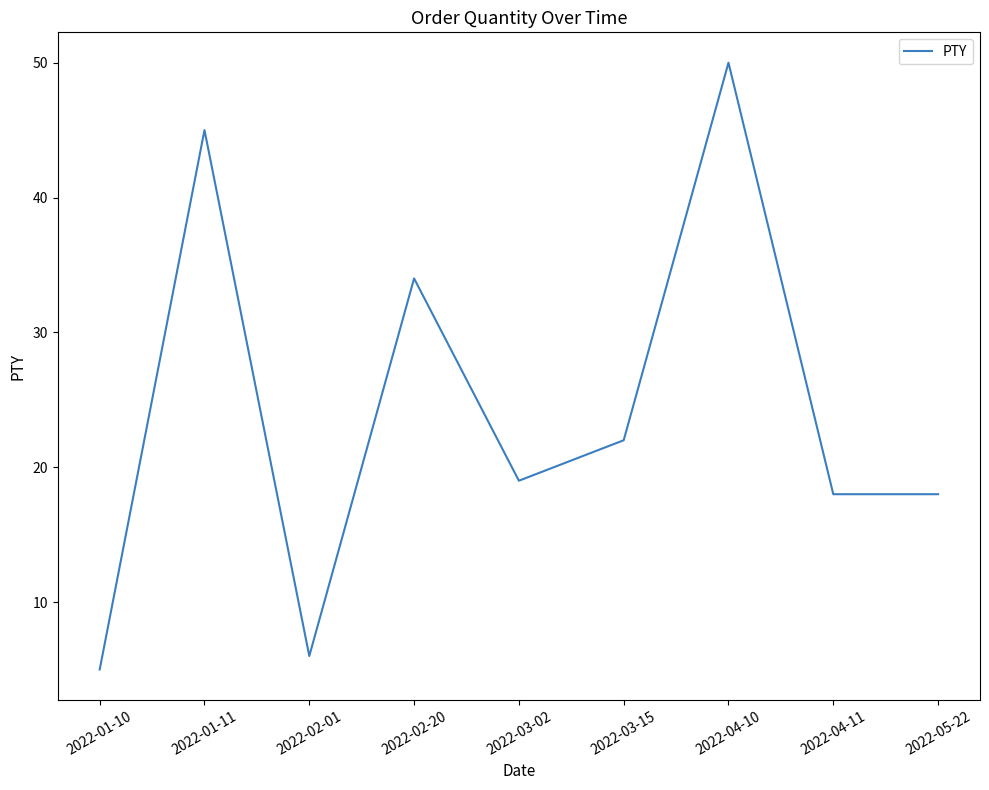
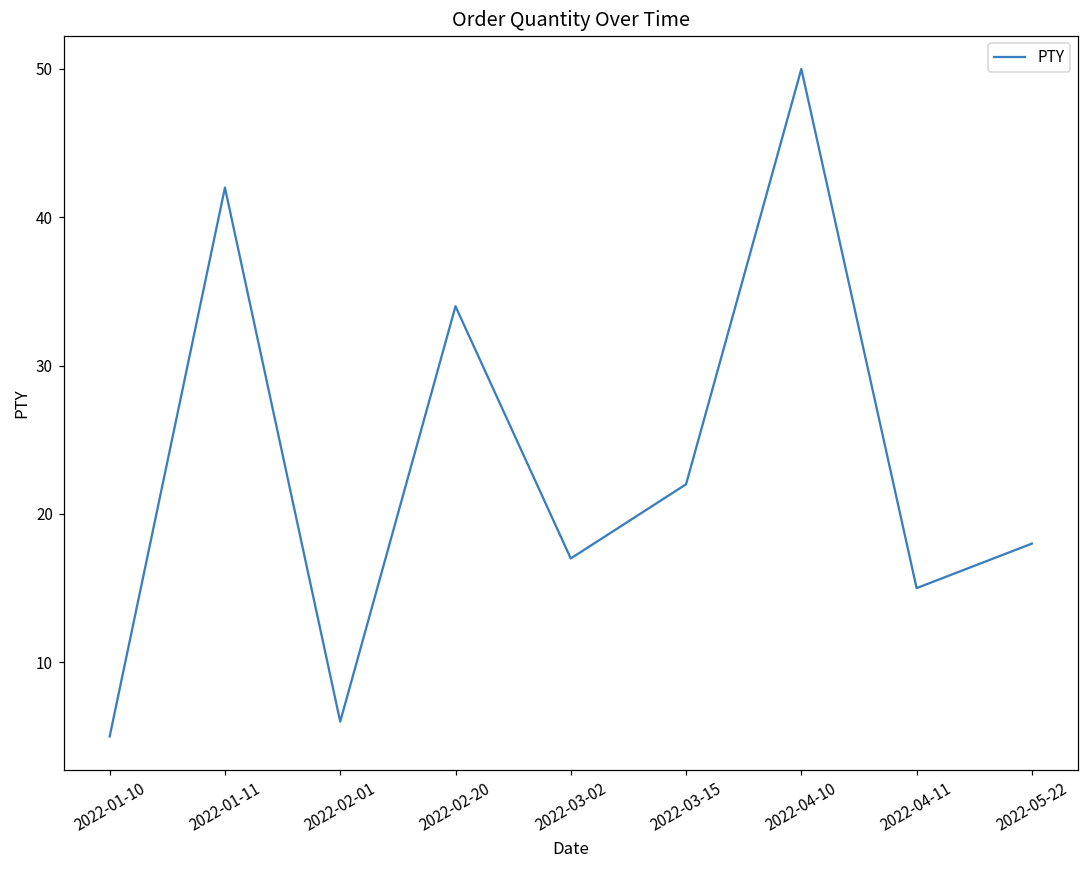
2022-01-11: 45 -> 42
2022-03-02: 19 -> 17
2022-04-11: 18 -> 15
